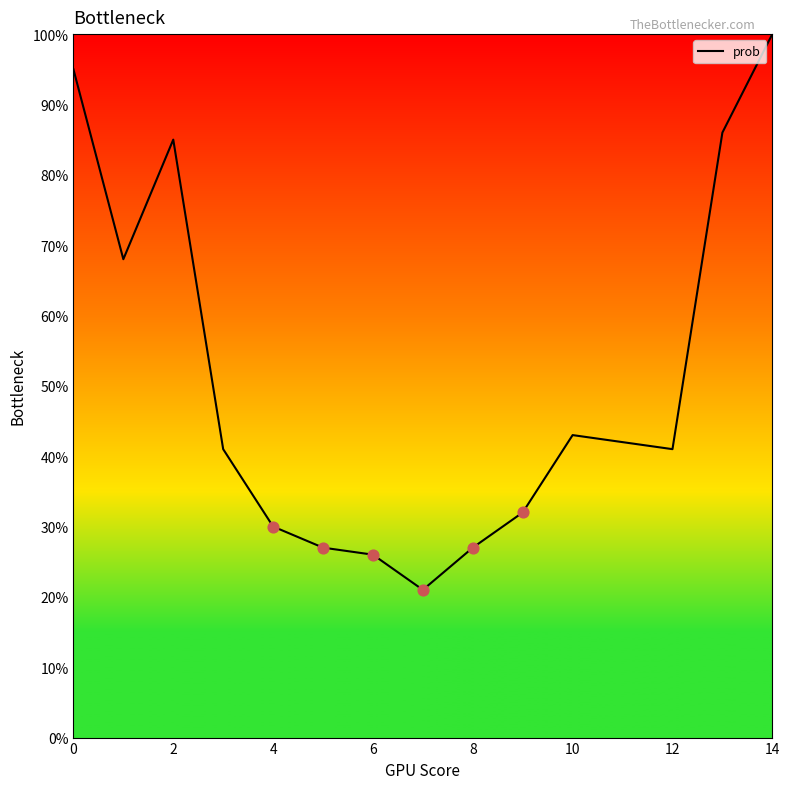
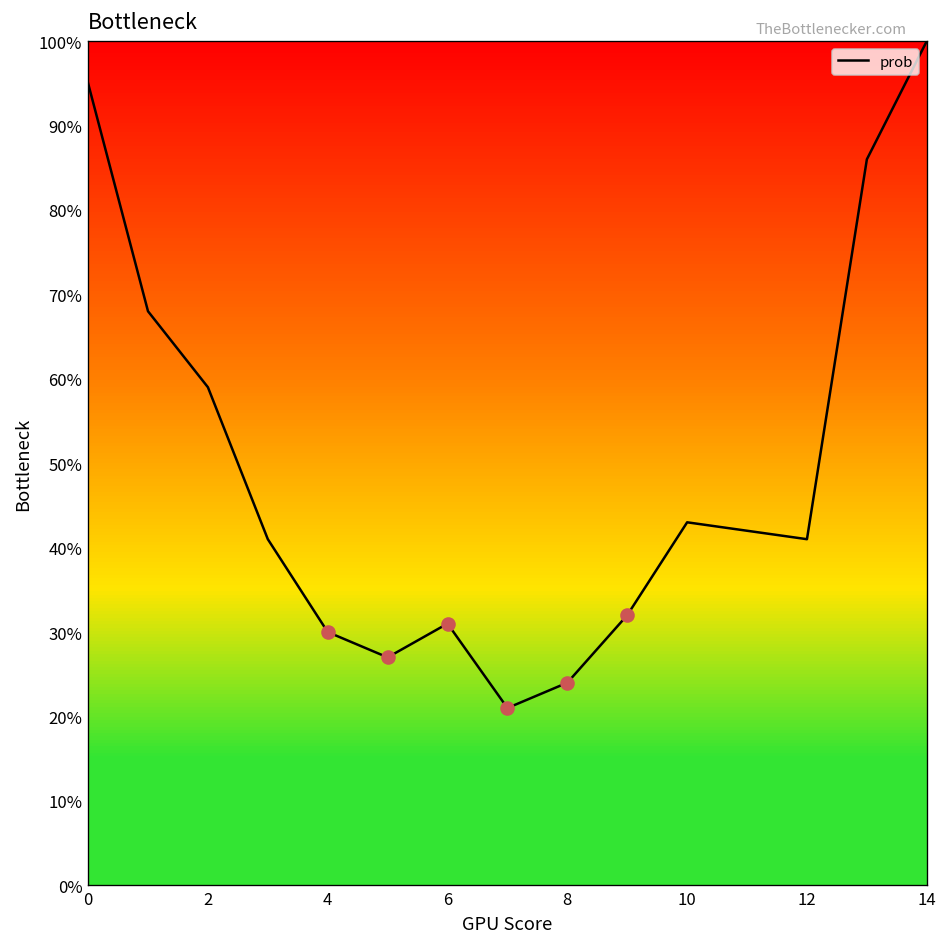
prob, 2: 85% -> 59%
prob, 6: 26% -> 31%
prob, 8: 27% -> 24%
